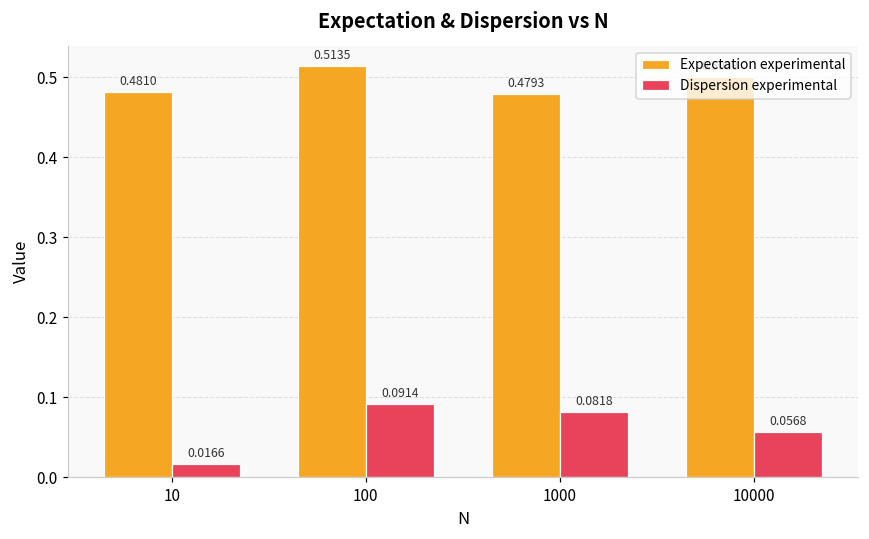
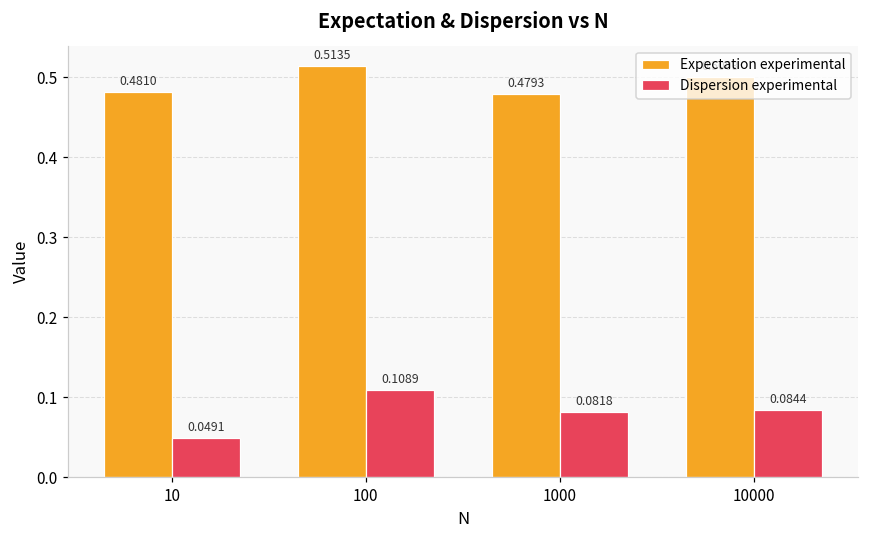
Dispersion experimental, 10: 0.0166 -> 0.0491
Dispersion experimental, 100: 0.0914 -> 0.1089
Dispersion experimental, 10000: 0.0568 -> 0.0844
